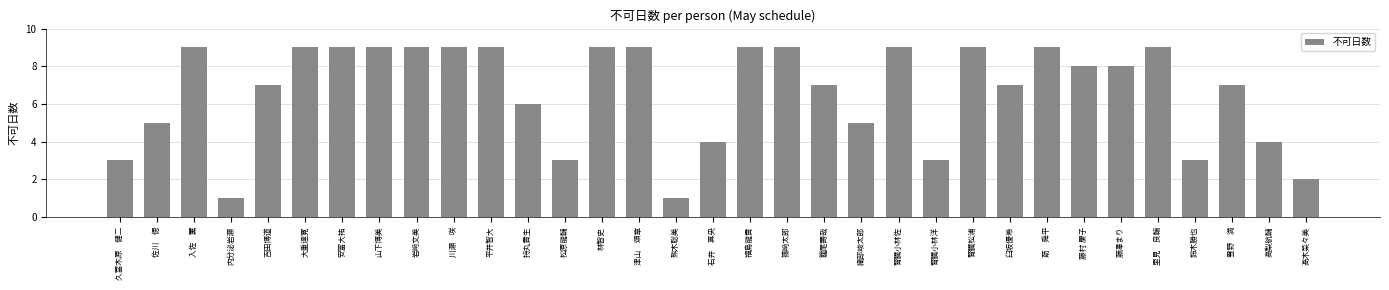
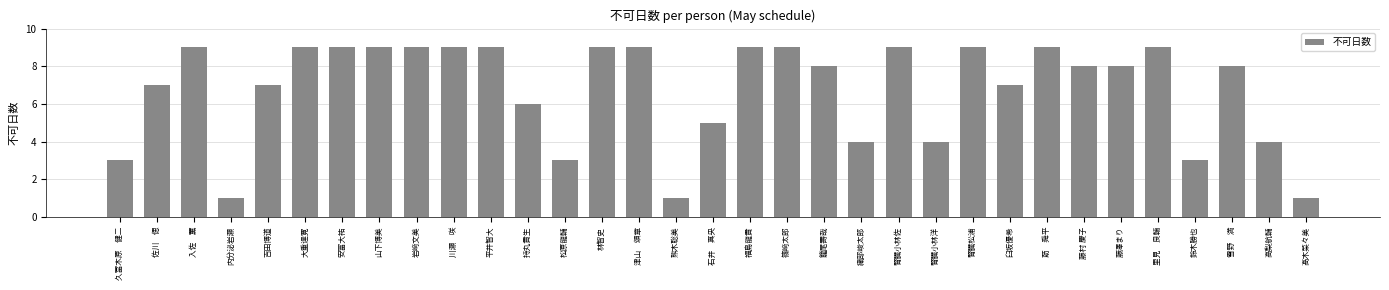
佐川 偲: 5 -> 7
石井 真央: 4 -> 5
籠尾壽哉: 7 -> 8
織部峻太郎: 5 -> 4
腎臓小林洋: 3 -> 4
雪野 満: 7 -> 8
髙木菜々美: 2 -> 1
